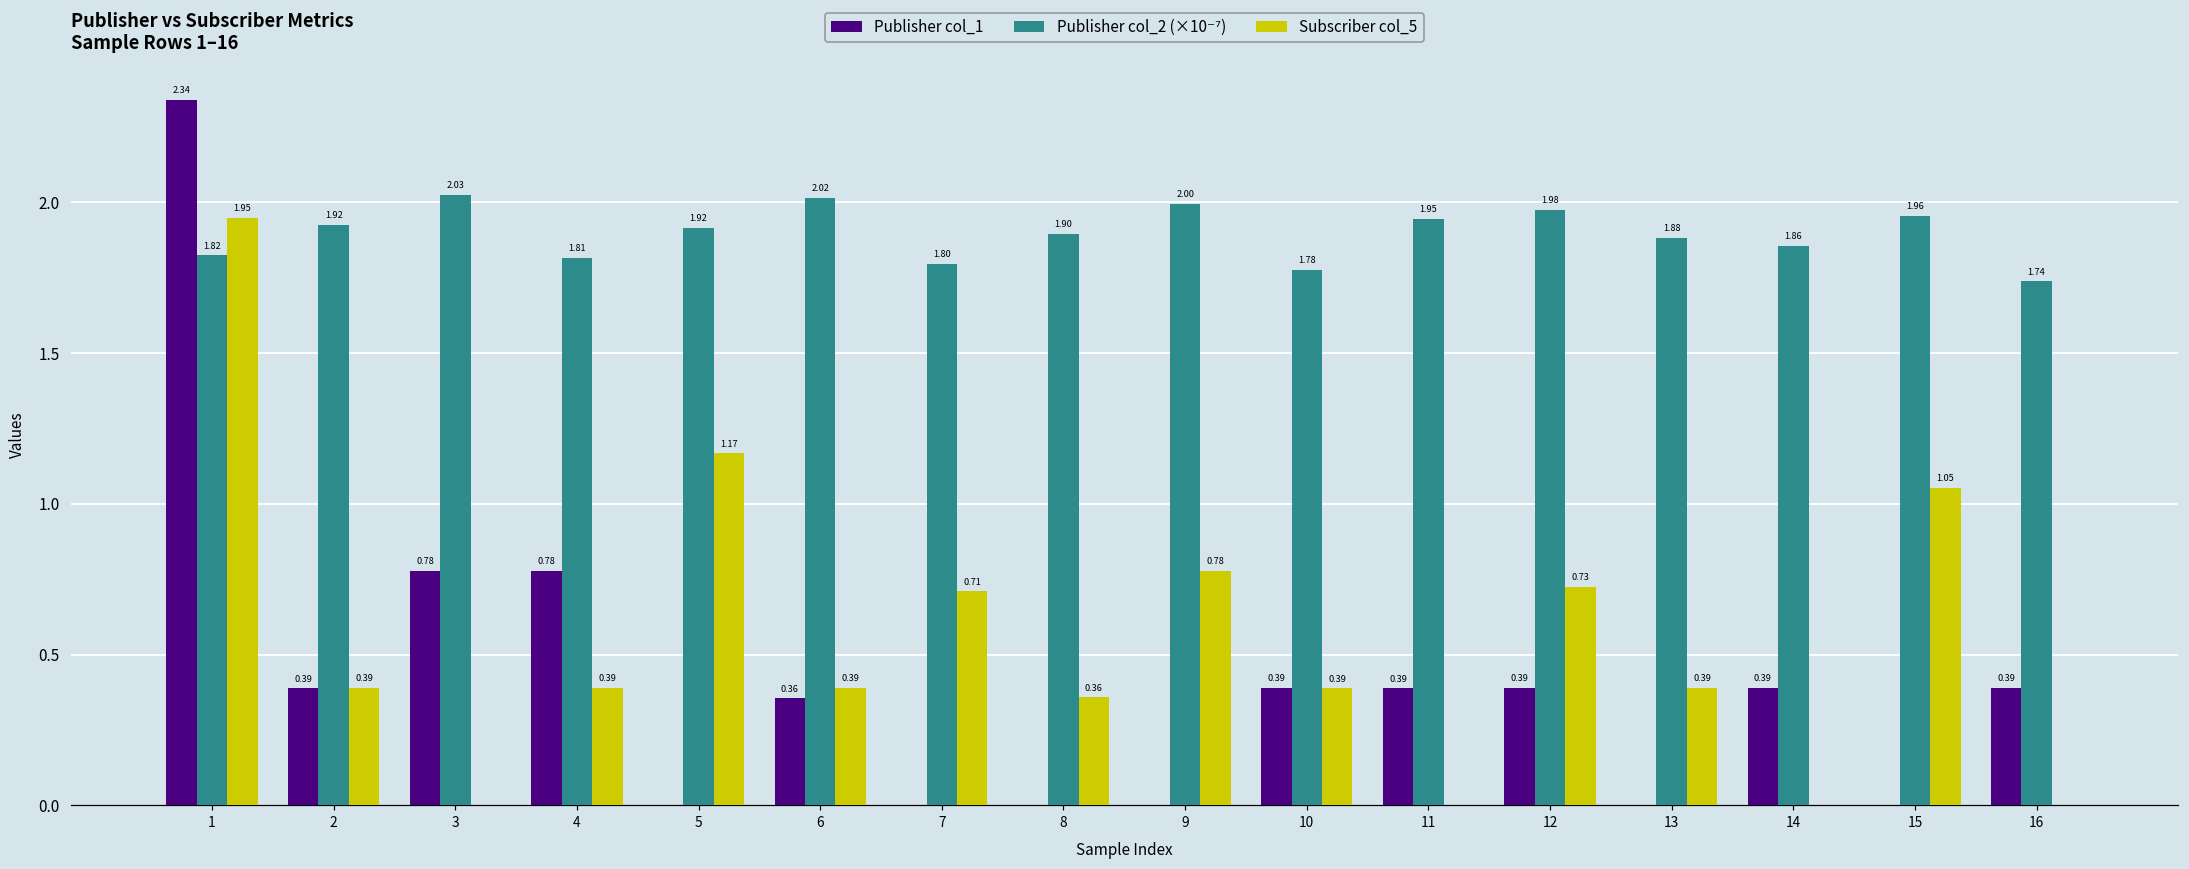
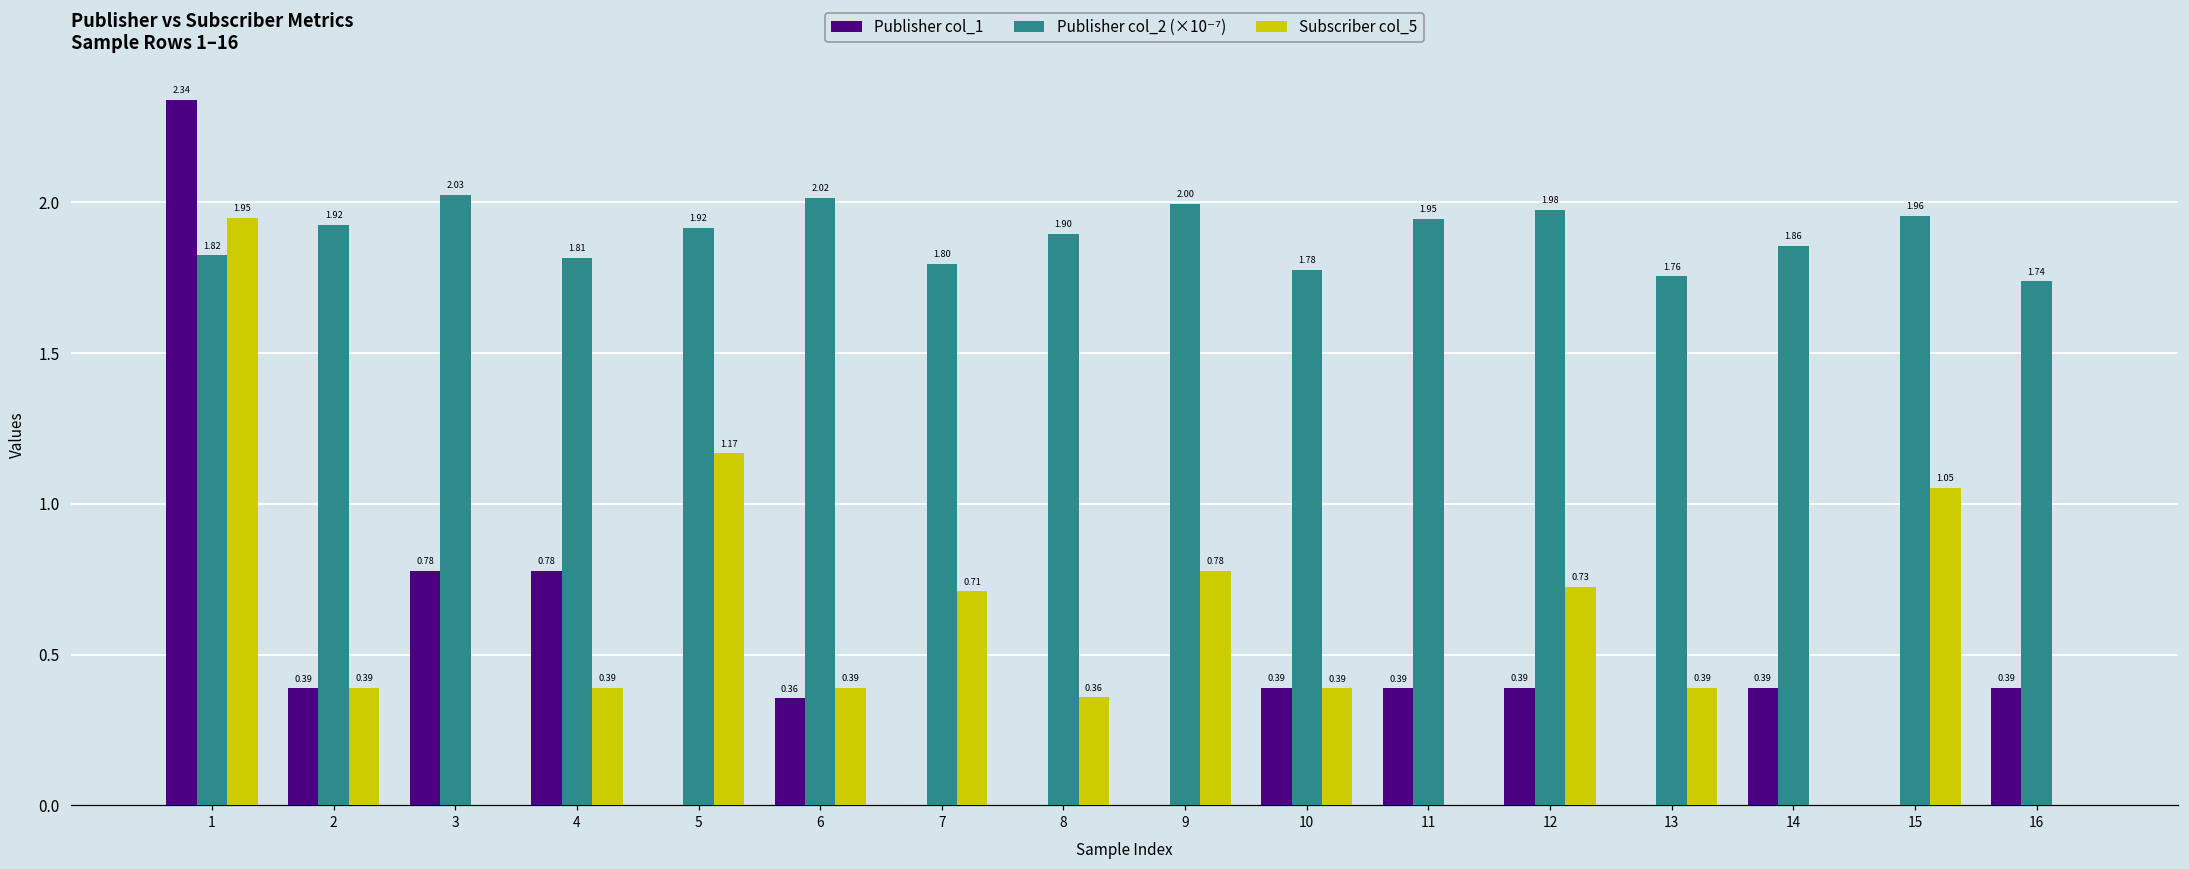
Publisher col_2 (×10⁻⁷), 13: 1.88 -> 1.76
